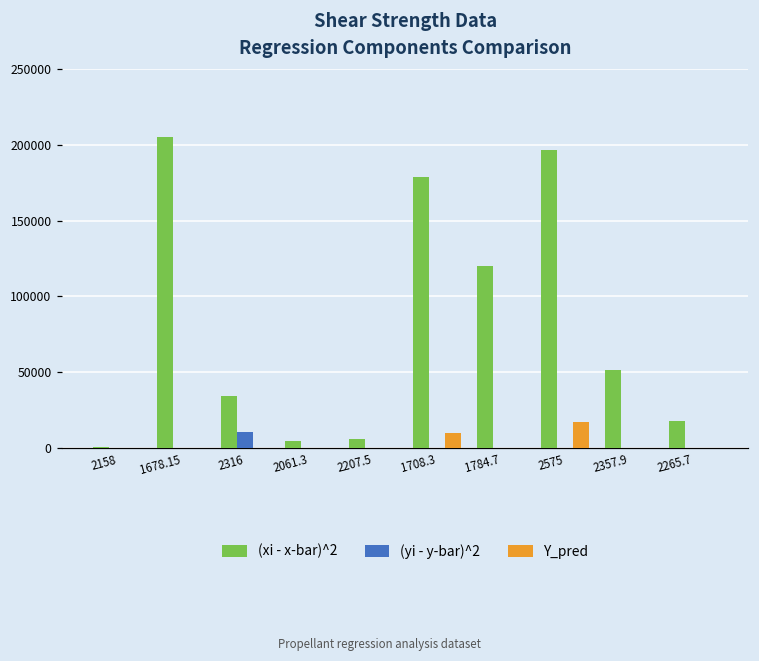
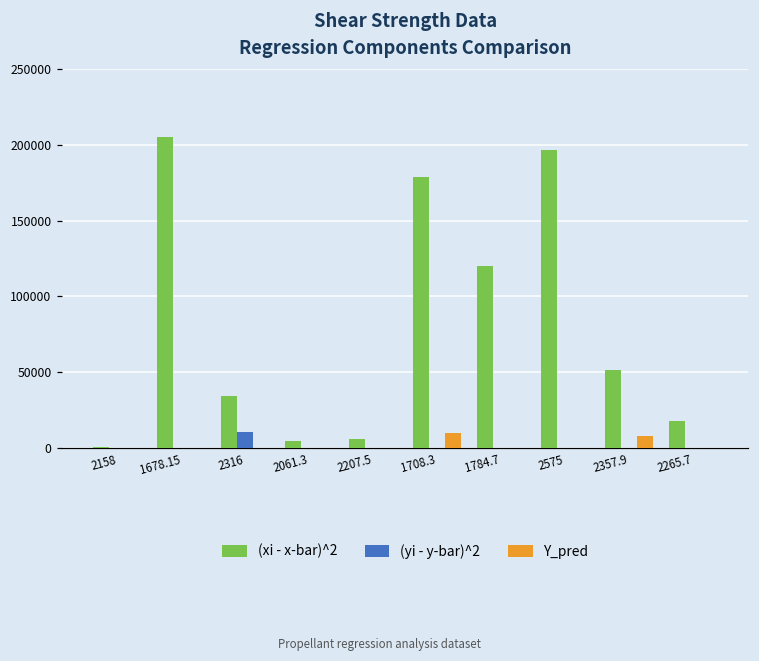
Y_pred, 2575: 17000 -> 0
Y_pred, 2357.9: 0 -> 8000
